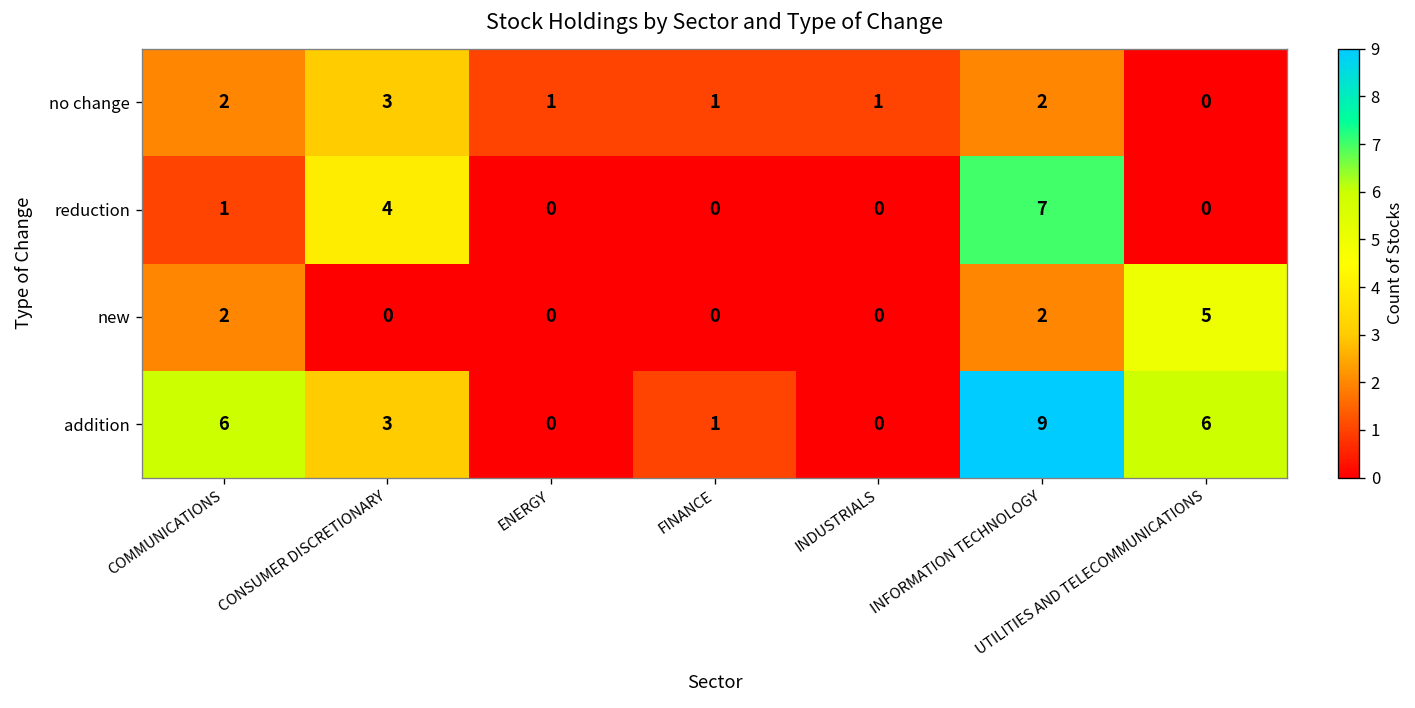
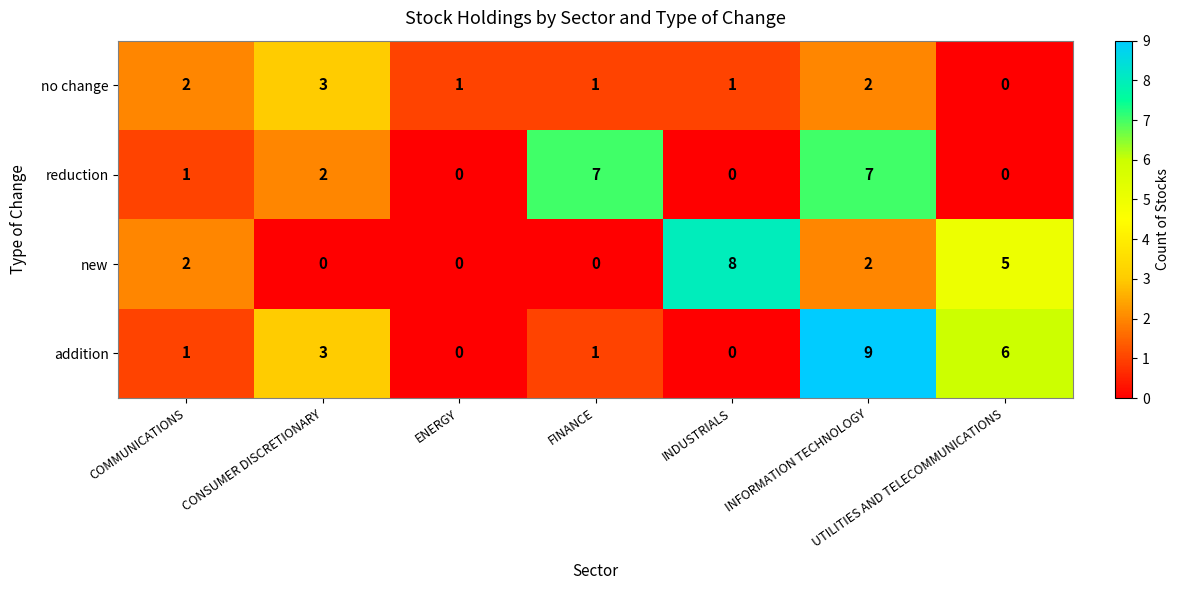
reduction, CONSUMER DISCRETIONARY: 4 -> 2
reduction, FINANCE: 0 -> 7
new, INDUSTRIALS: 0 -> 8
addition, COMMUNICATIONS: 6 -> 1
